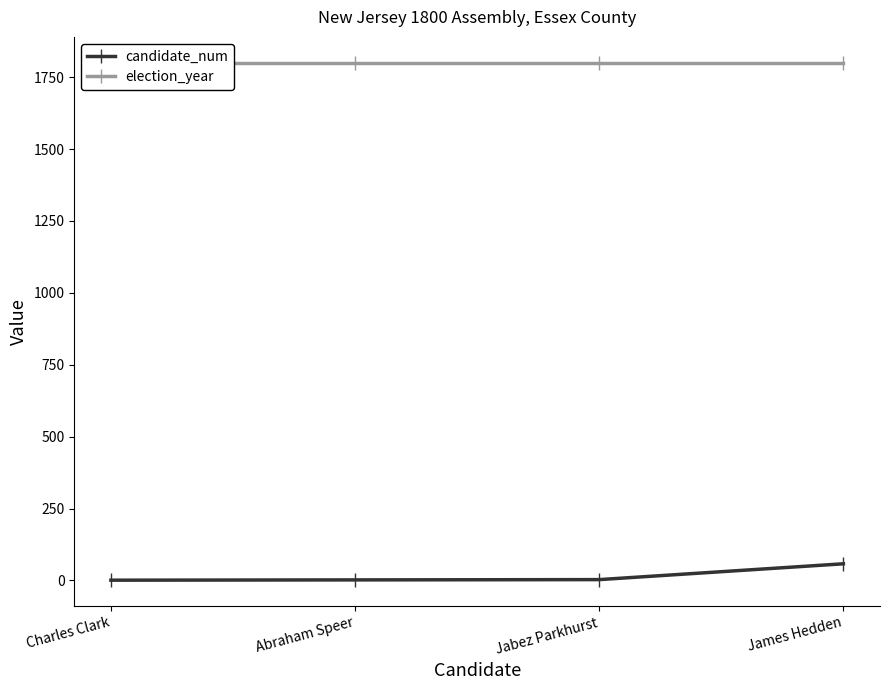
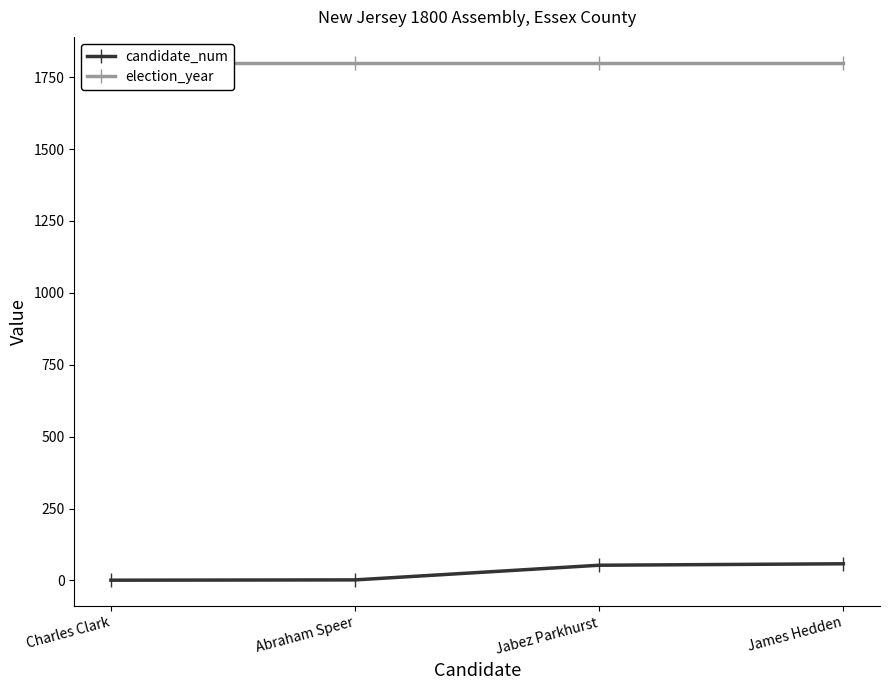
candidate_num, Jabez Parkhurst: 0 -> 50
